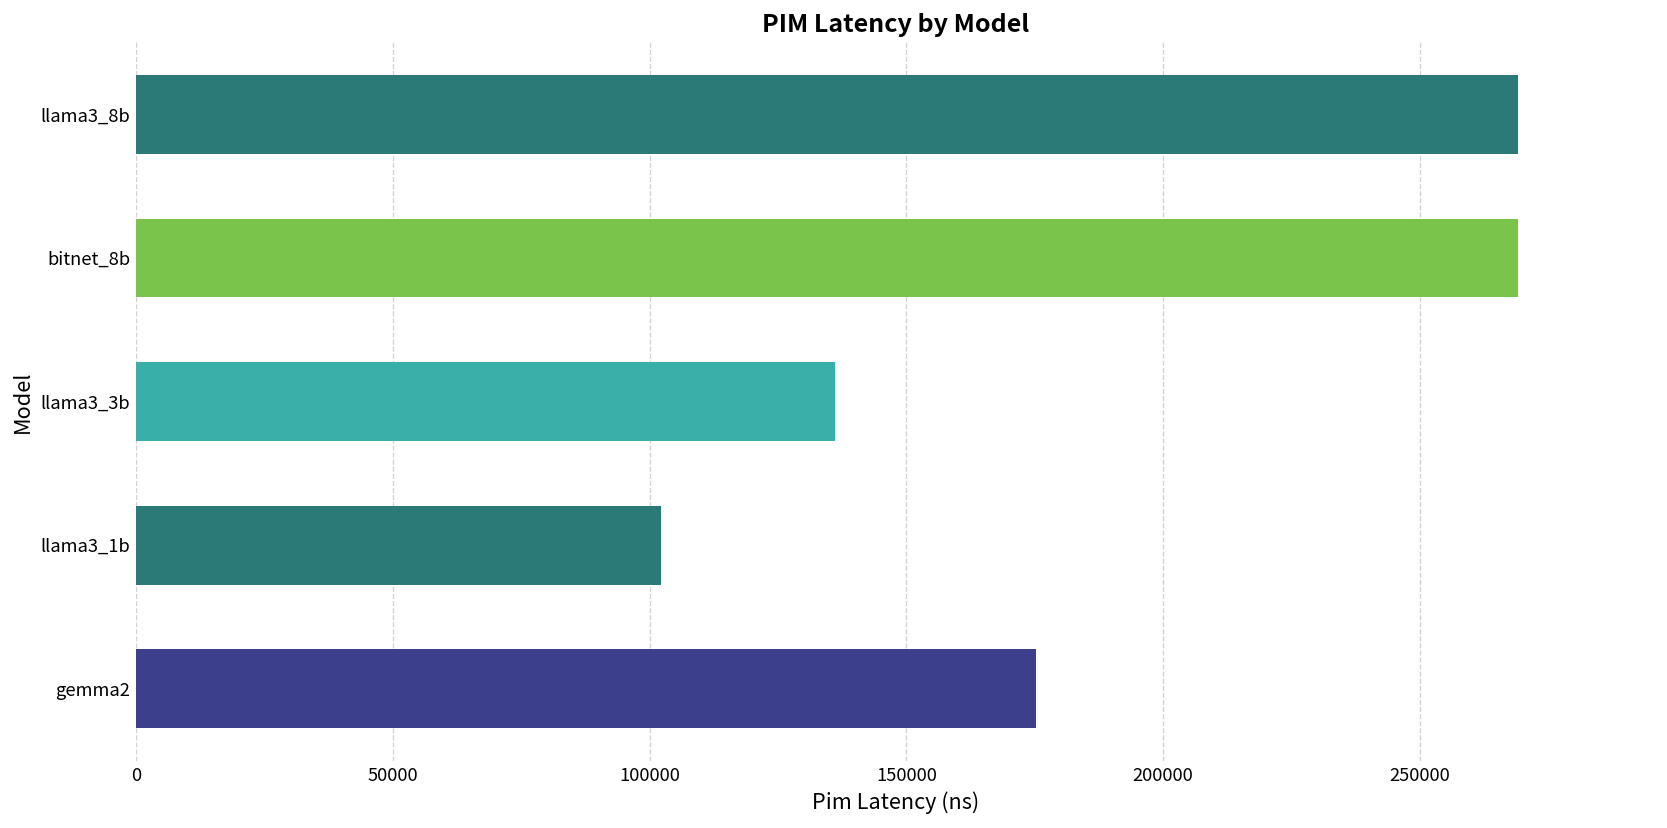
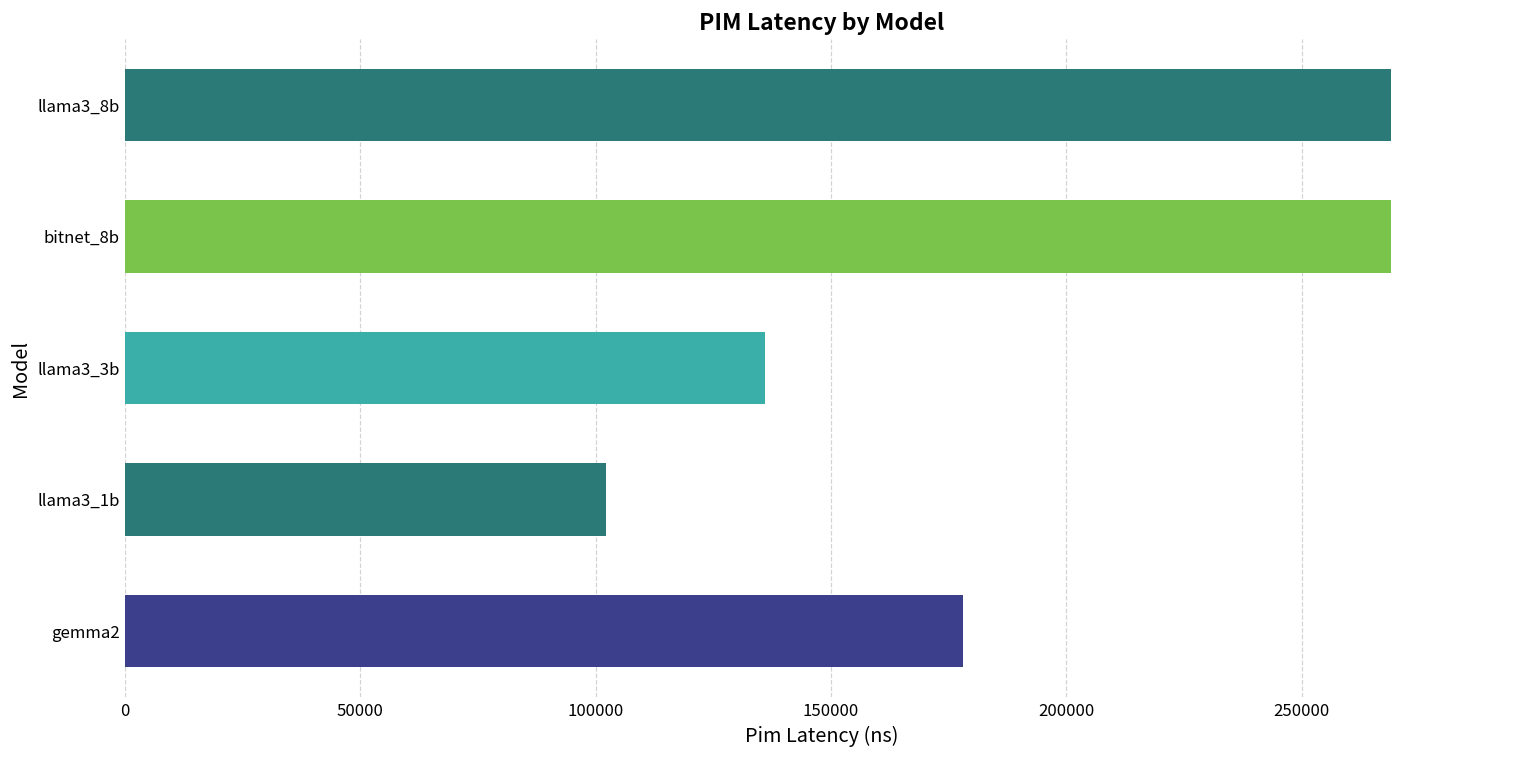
gemma2: 175000 -> 178000
